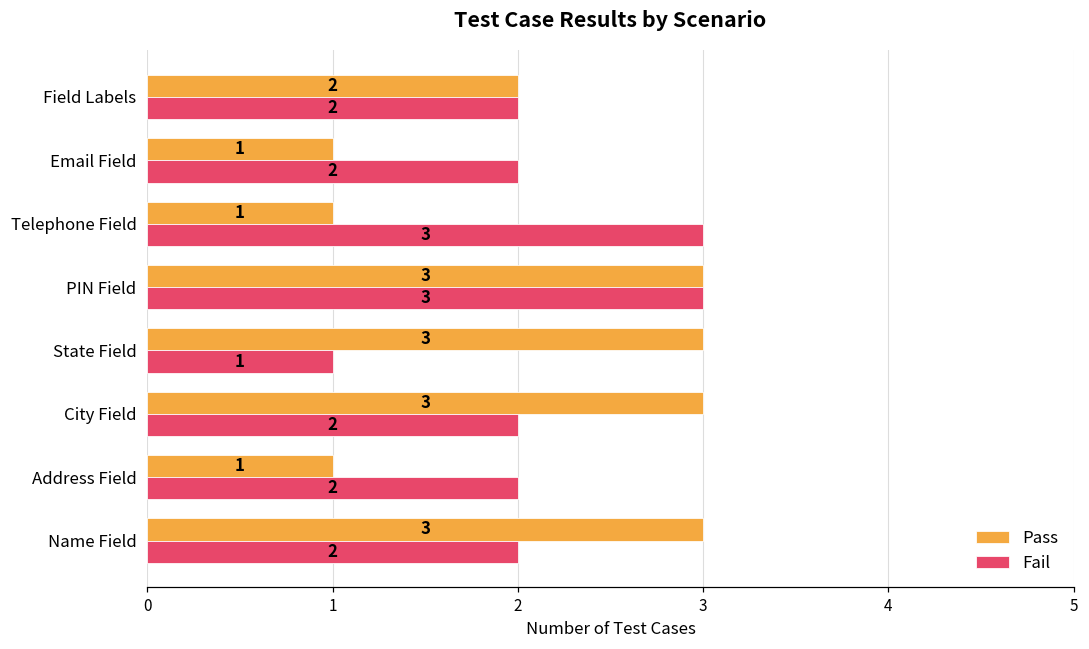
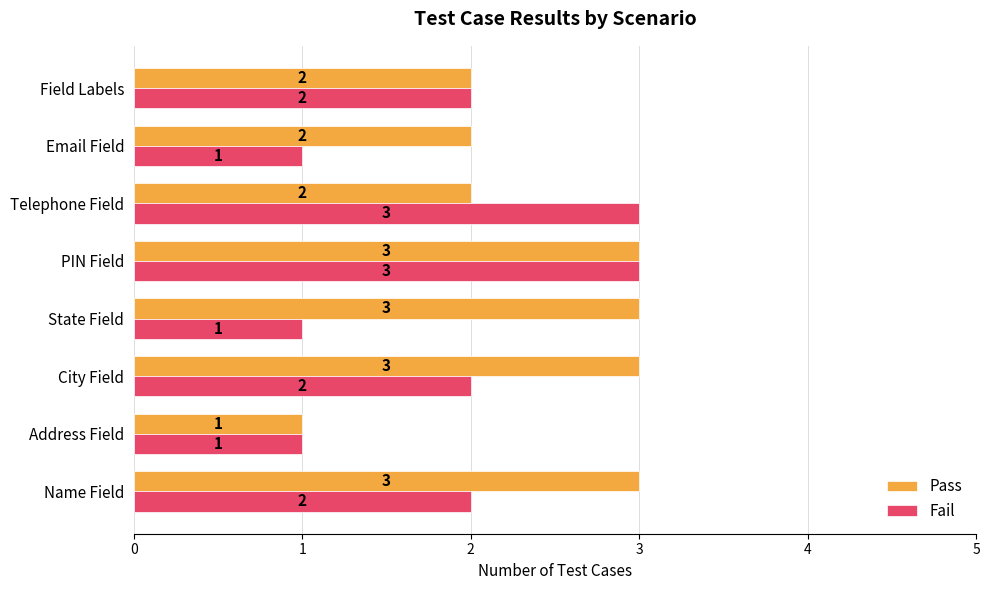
Pass, Email Field: 1 -> 2
Fail, Email Field: 2 -> 1
Pass, Telephone Field: 1 -> 2
Fail, Address Field: 2 -> 1
